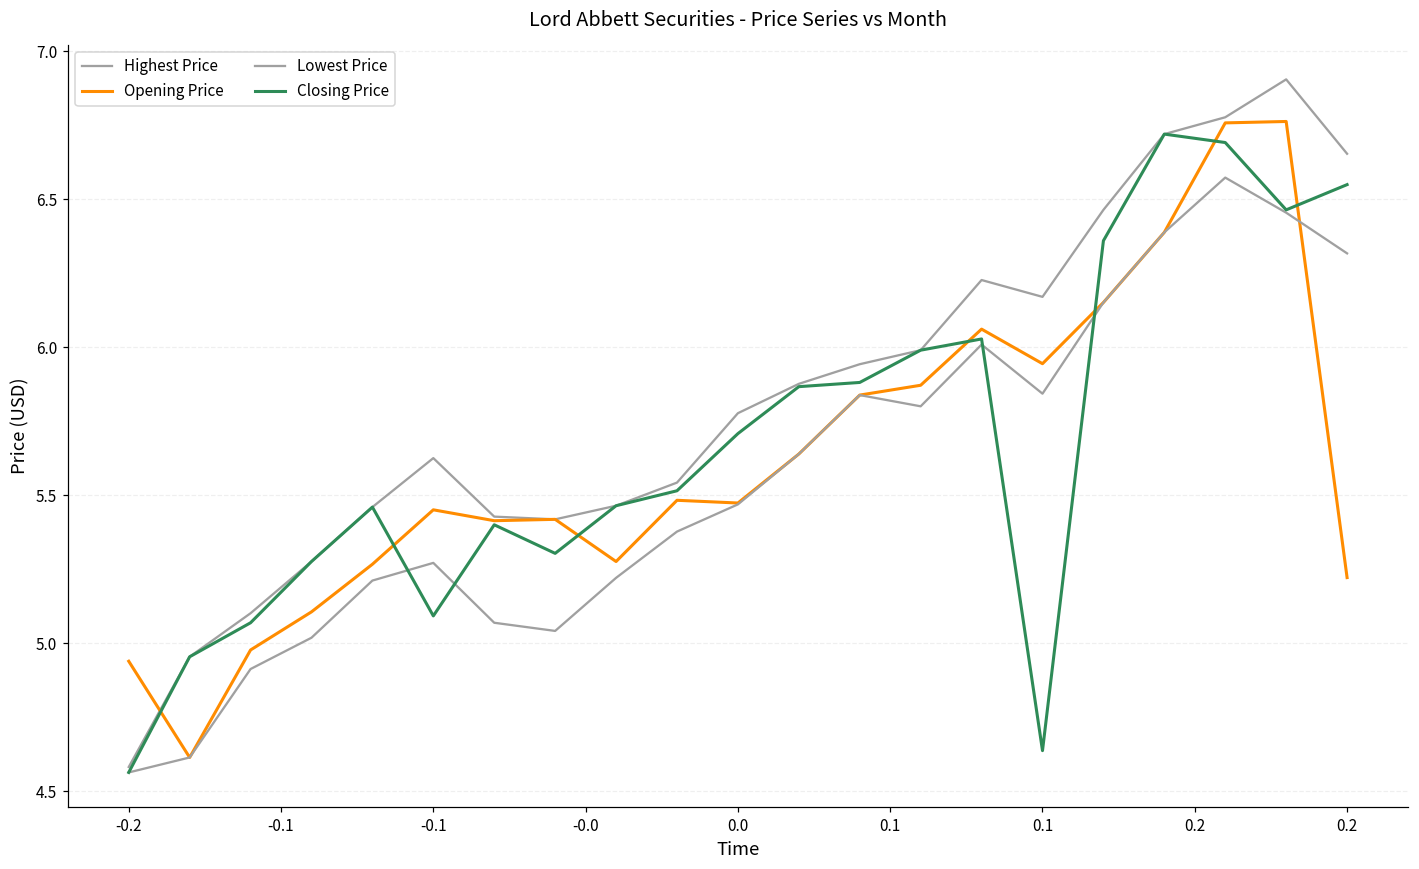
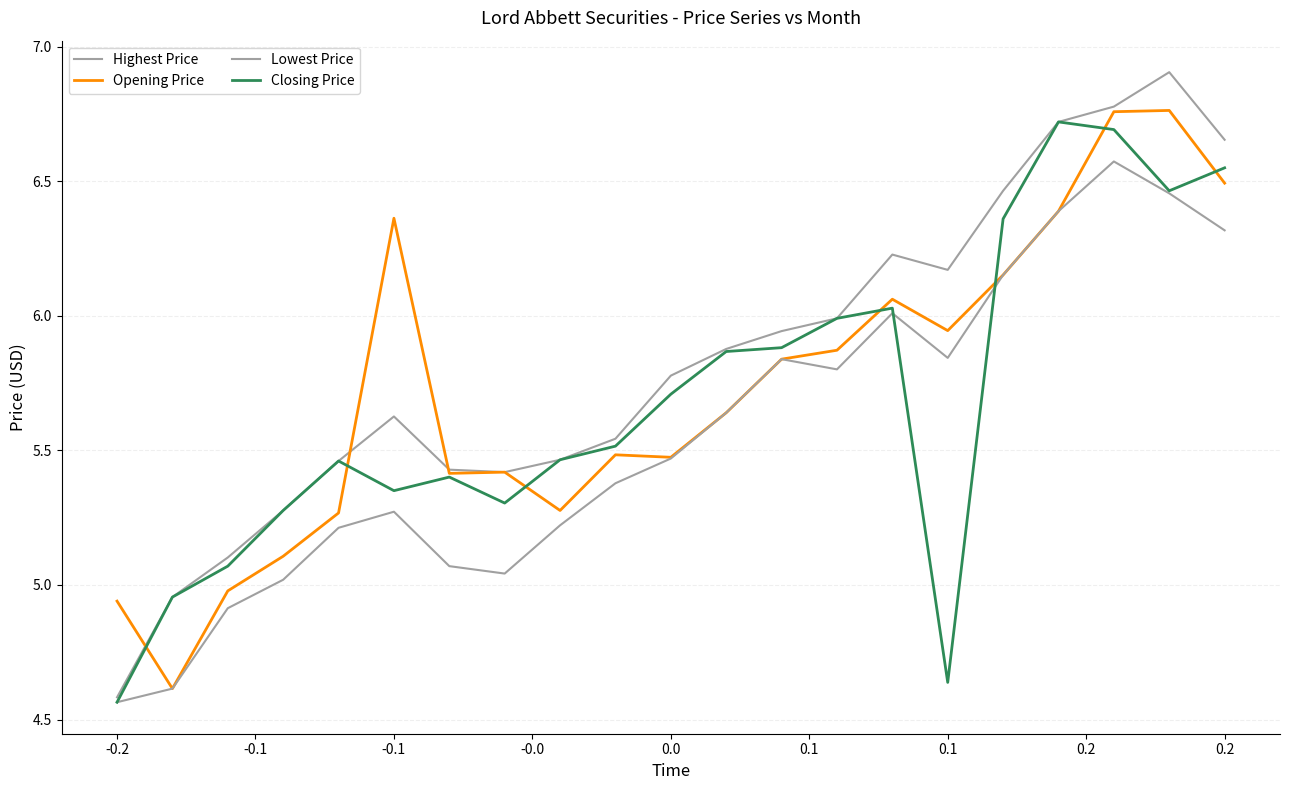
Opening Price, -0.1: 5.45 -> 6.36
Closing Price, -0.1: 5.09 -> 5.35
Opening Price, 0.2: 5.22 -> 6.49
